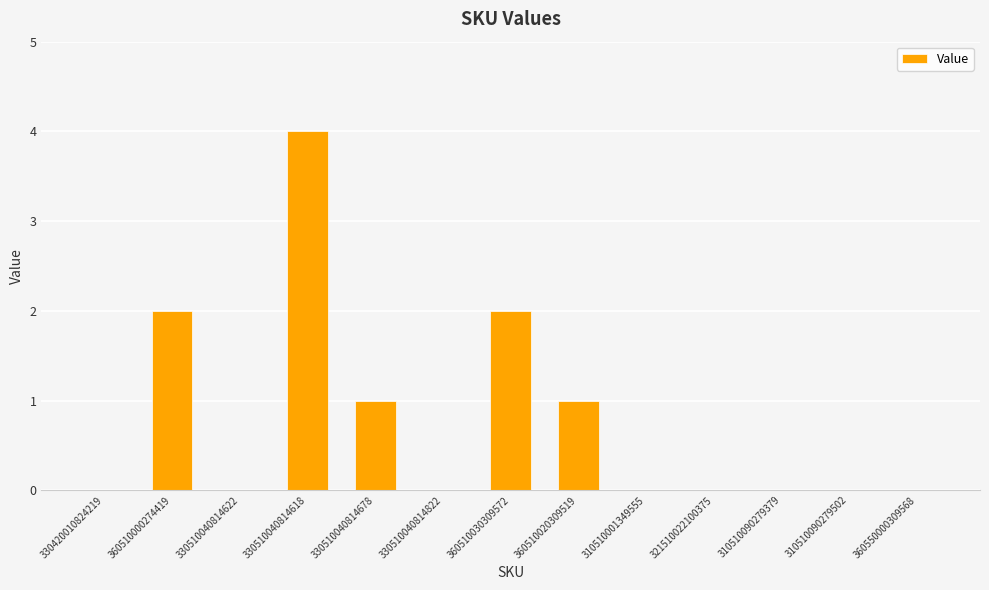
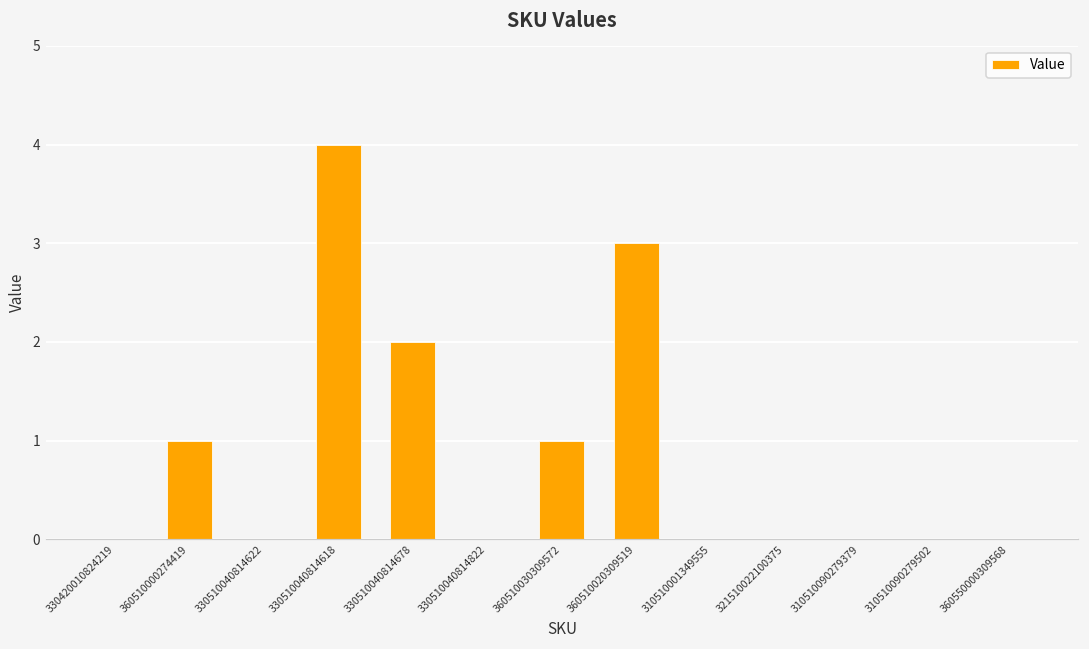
360510000274419: 2 -> 1
330510040814678: 1 -> 2
360510030309572: 2 -> 1
360510020309519: 1 -> 3
